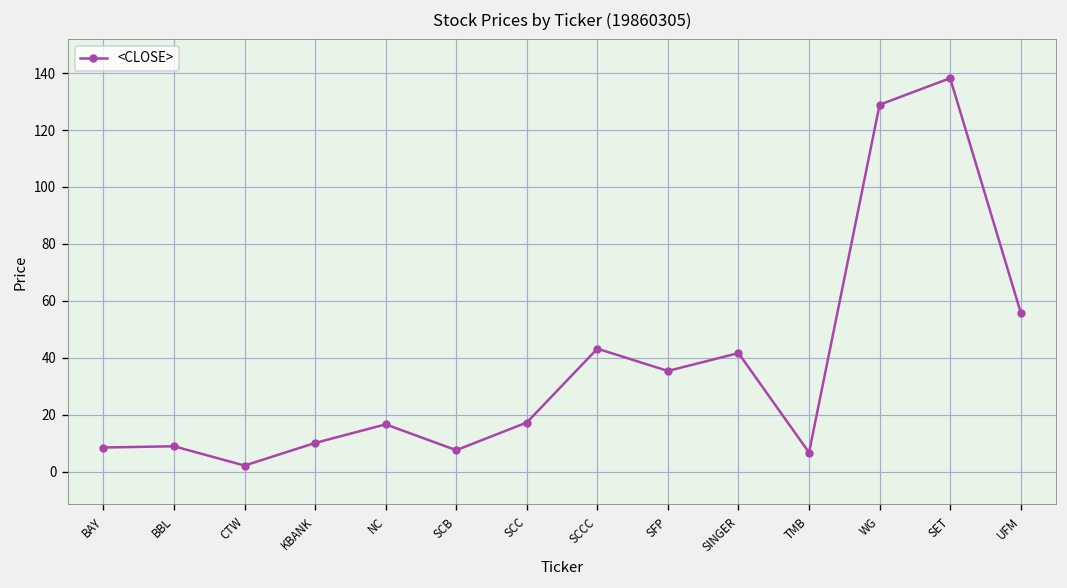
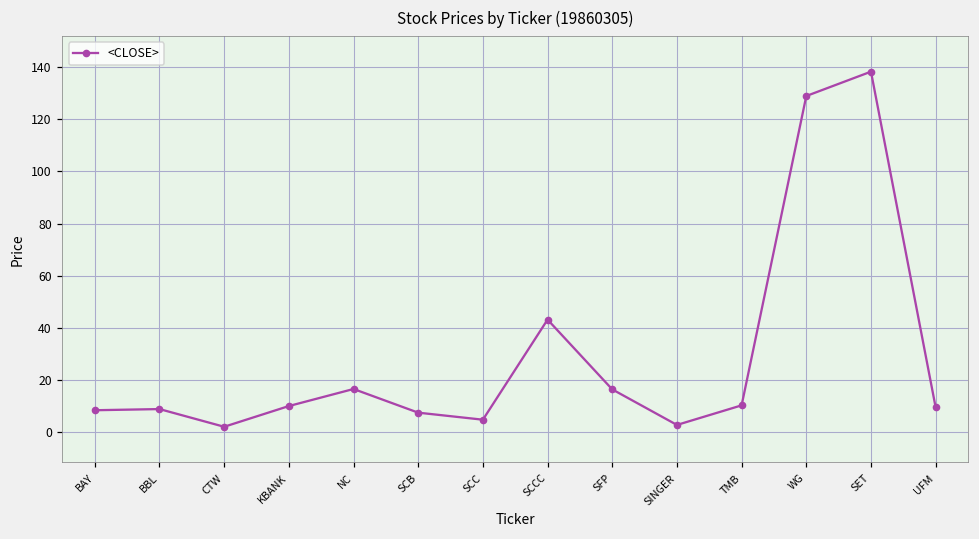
SCC: 17 -> 5
SFP: 35 -> 17
SINGER: 42 -> 3
TMB: 7 -> 10
UFM: 56 -> 10
